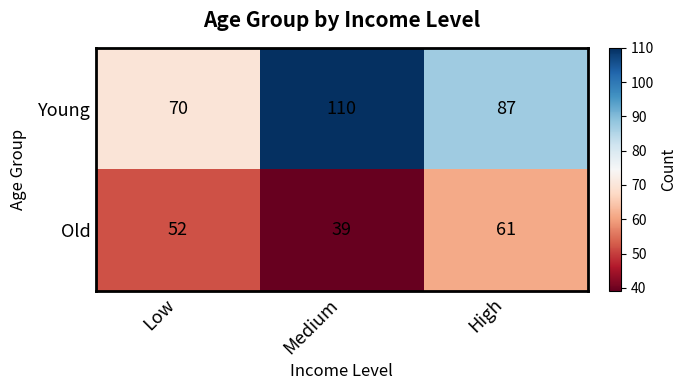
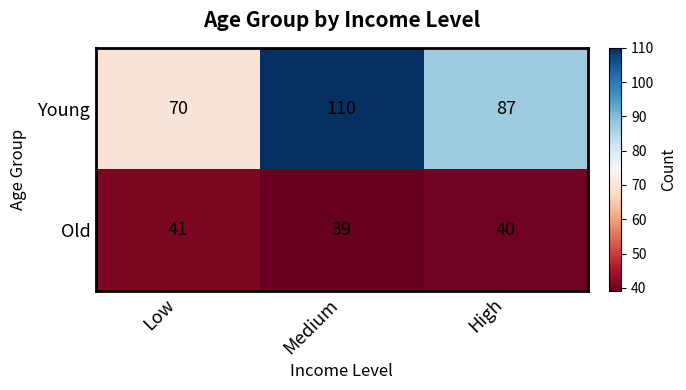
Old, Low: 52 -> 41
Old, High: 61 -> 40
